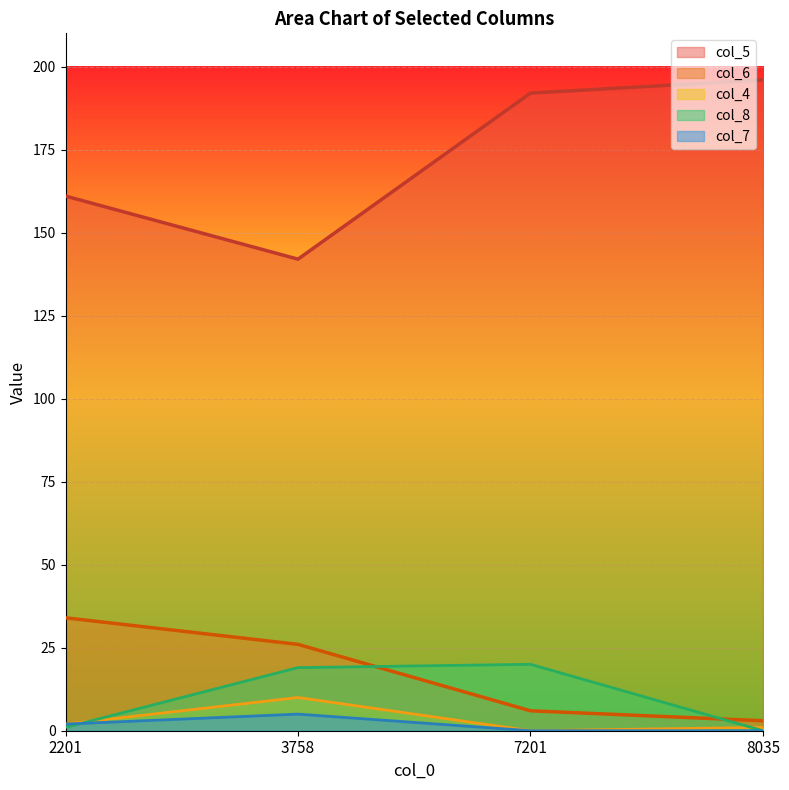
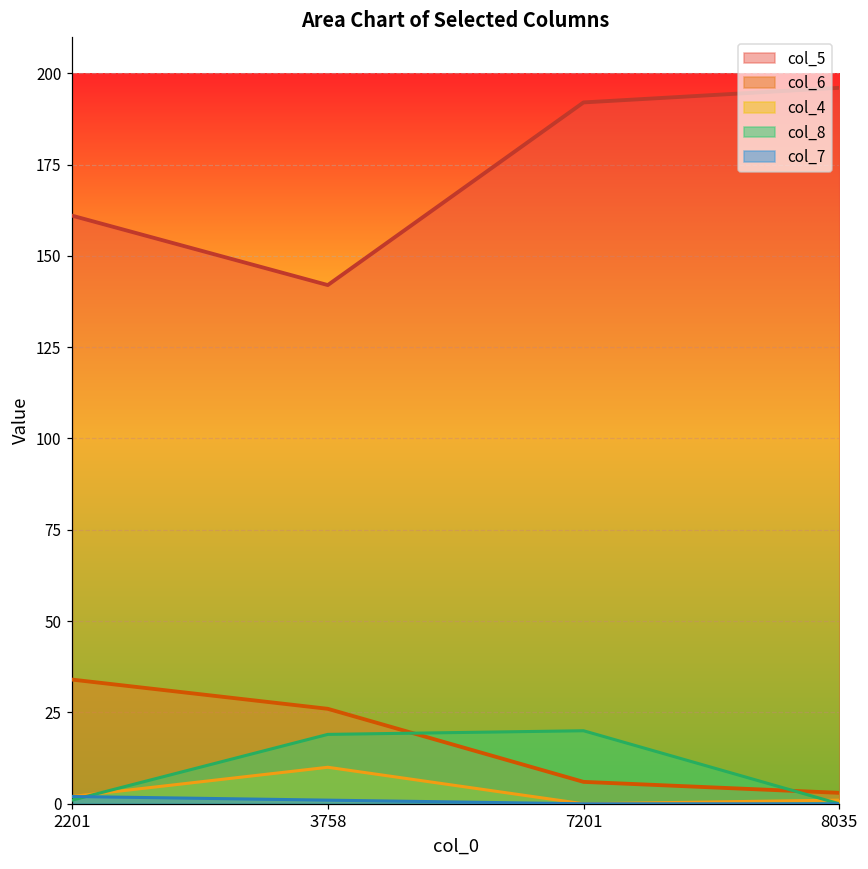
col_7, 3758: 5 -> 1
